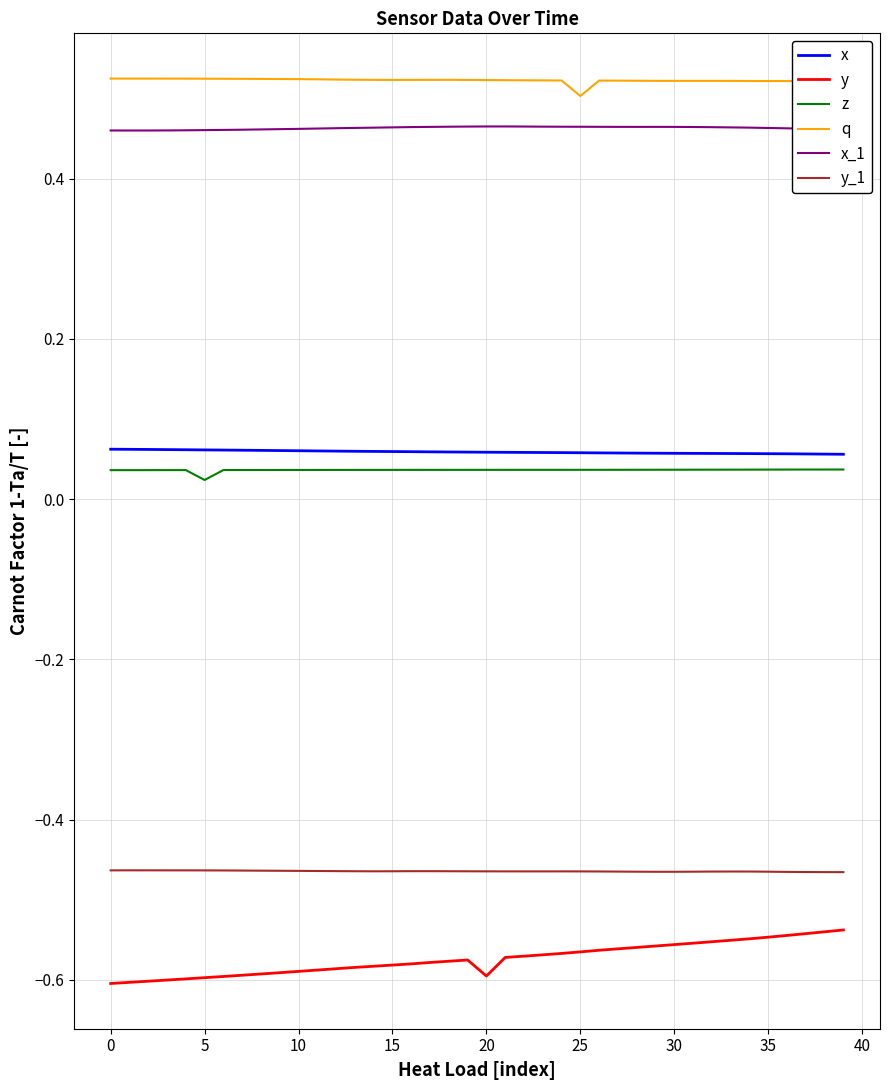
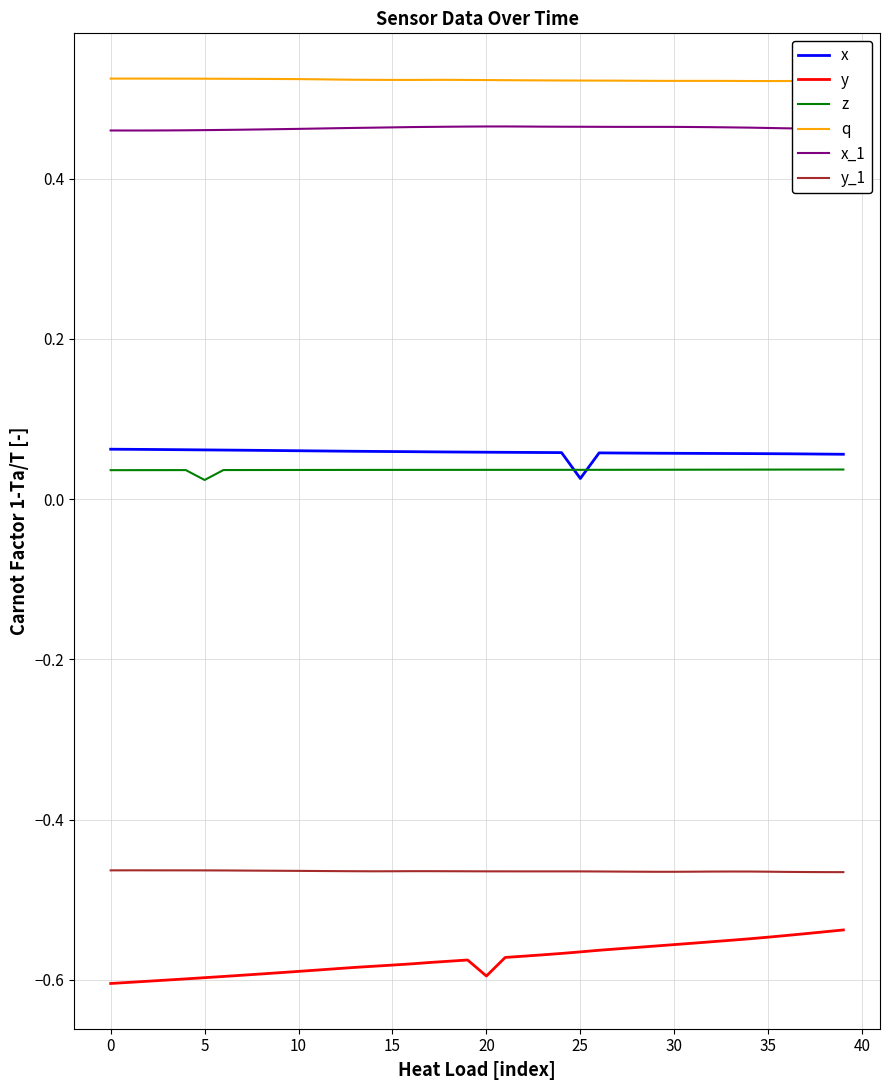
x, 25: 0.06 -> 0.03
q, 25: 0.50 -> 0.52
